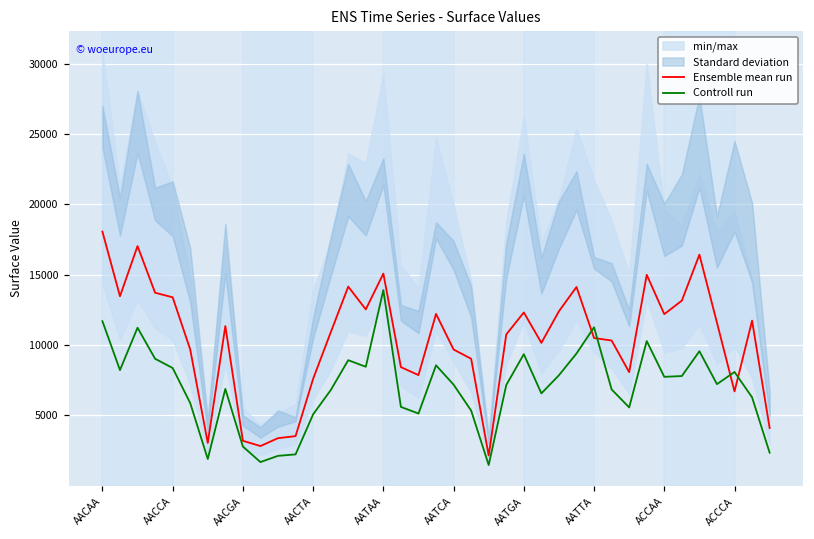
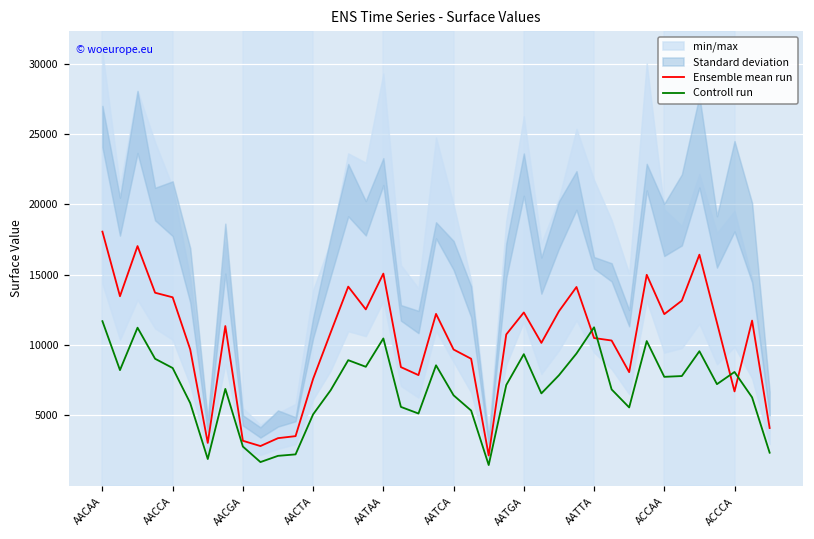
Controll run, AATAA: 13900 -> 10500
Controll run, AATCA: 7200 -> 6400
